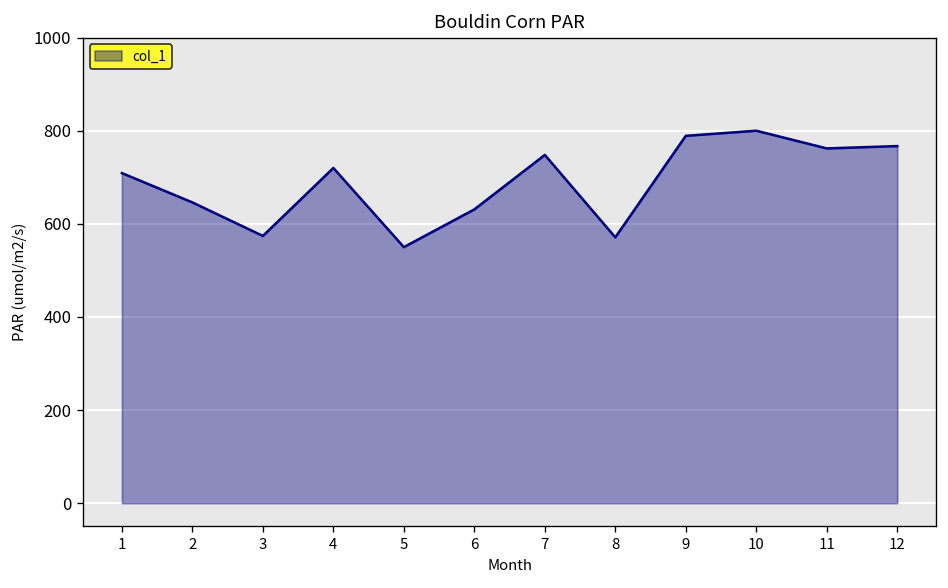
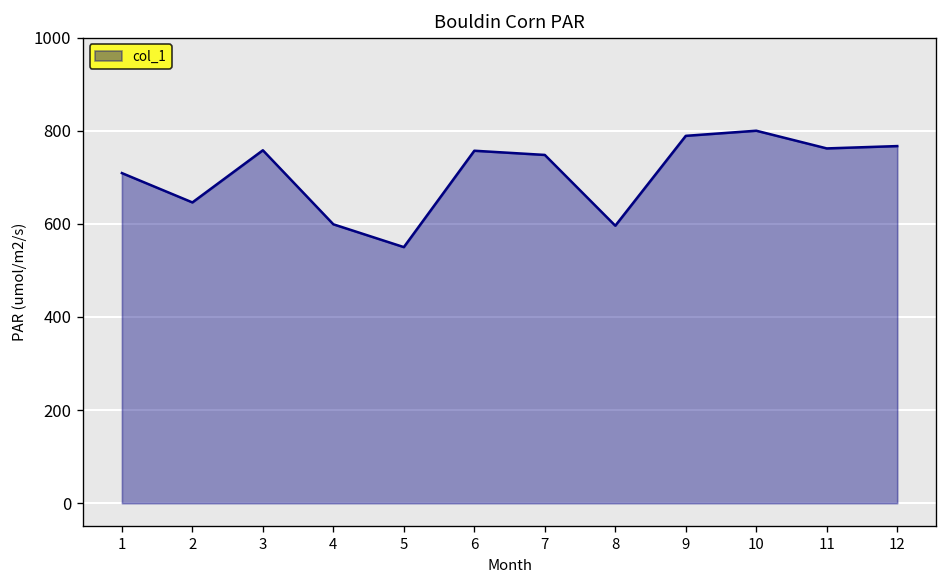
3: 570 -> 760
4: 720 -> 600
6: 630 -> 760
8: 570 -> 600
